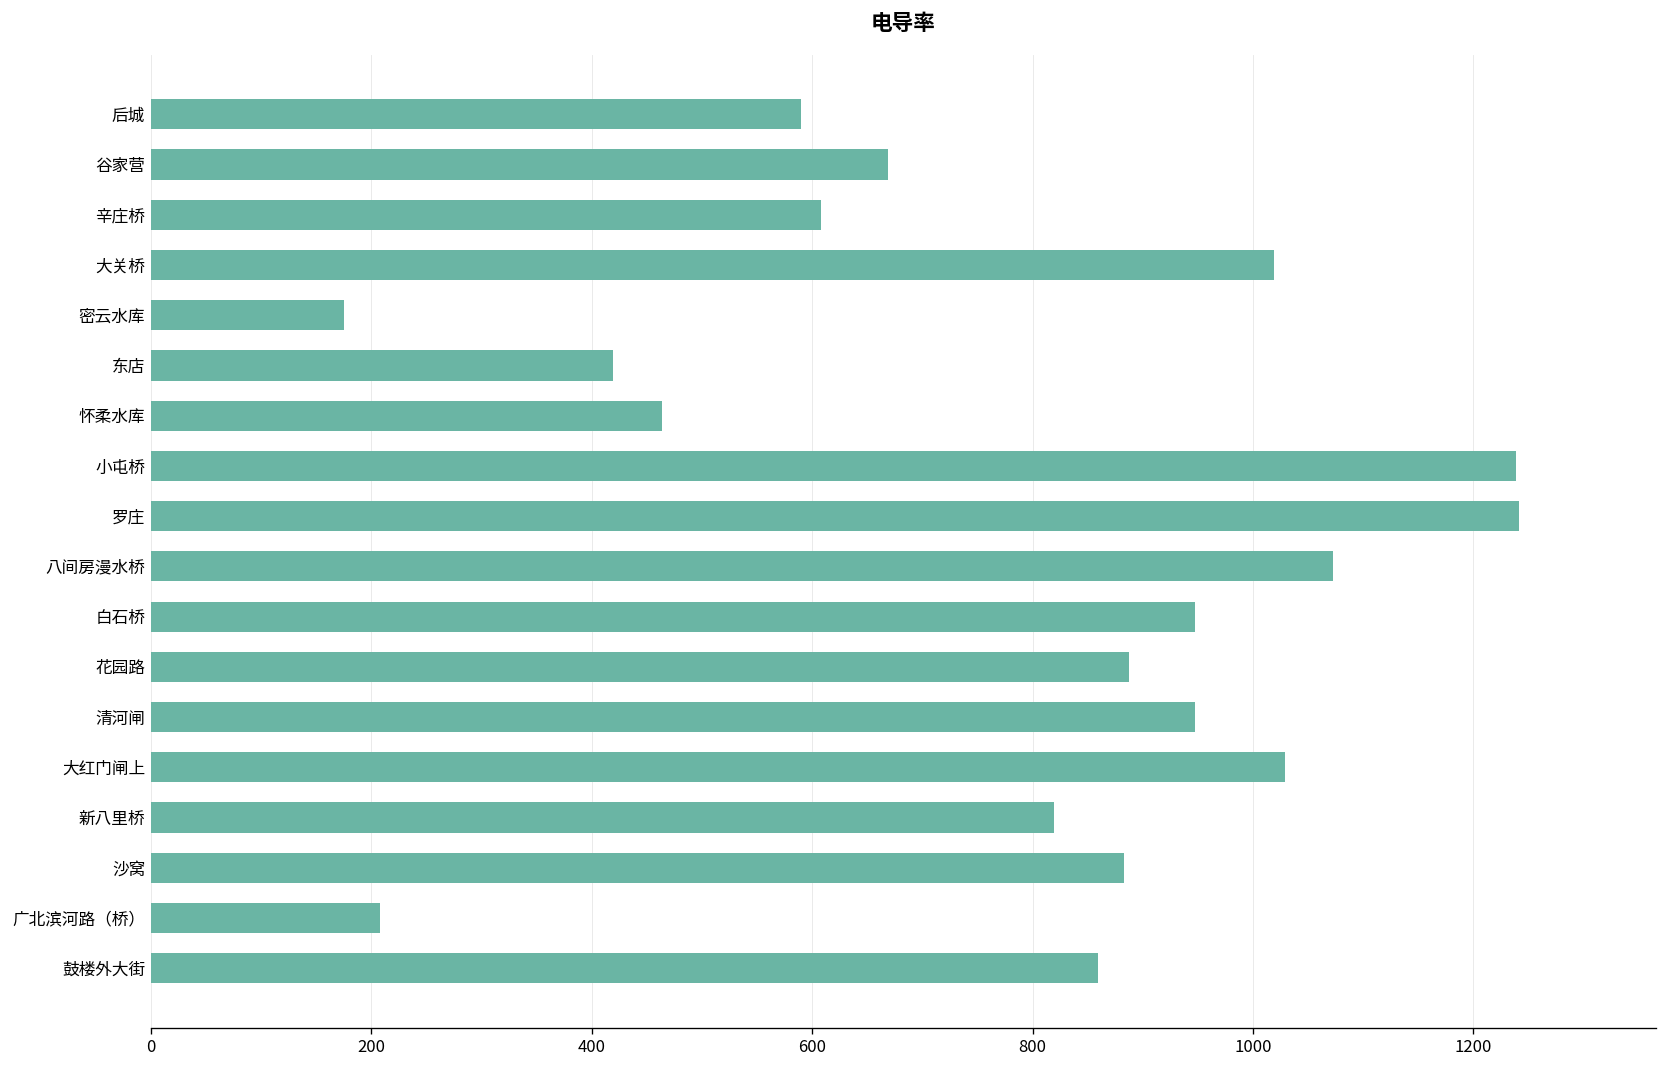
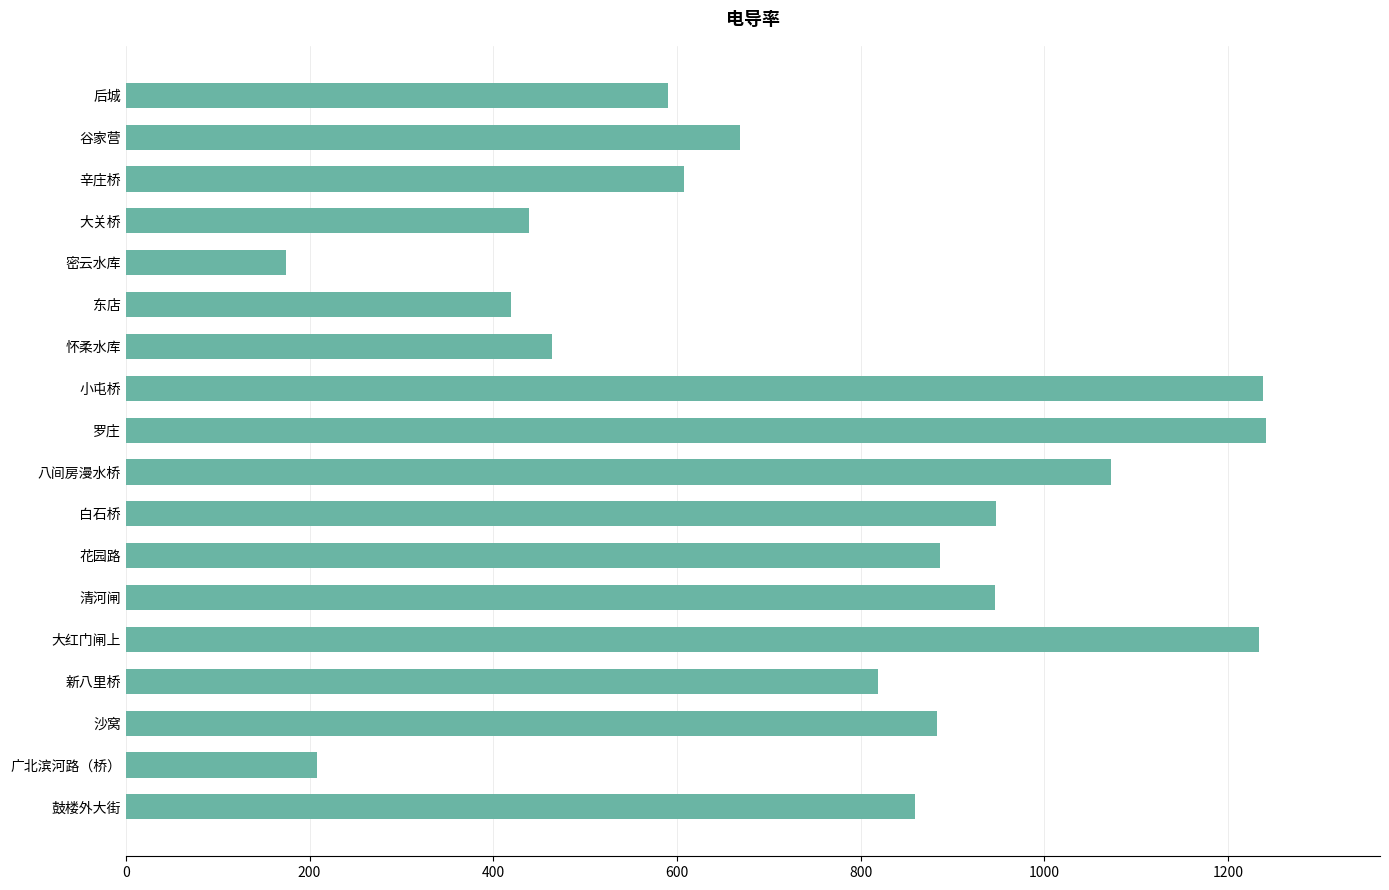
大关桥: 1020 -> 440
大红门闸上: 1030 -> 1230
